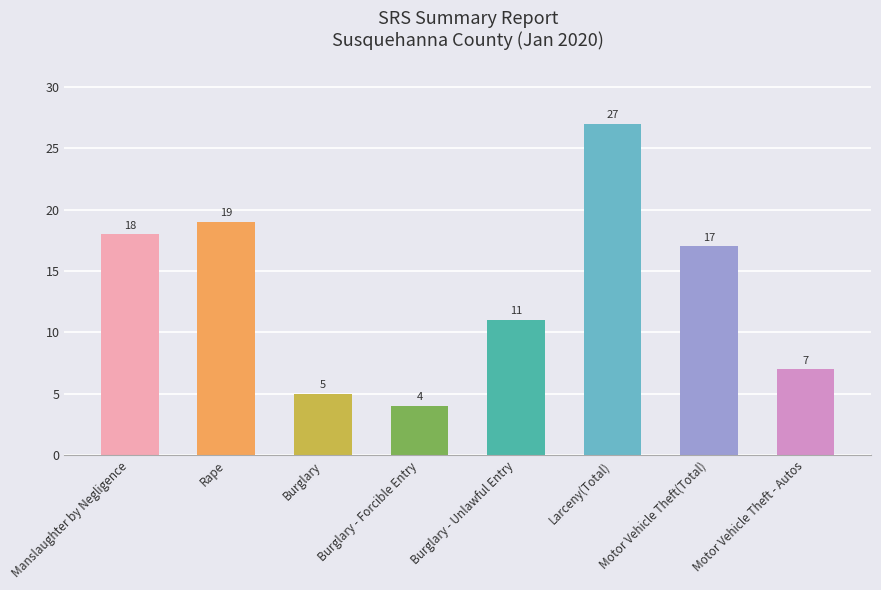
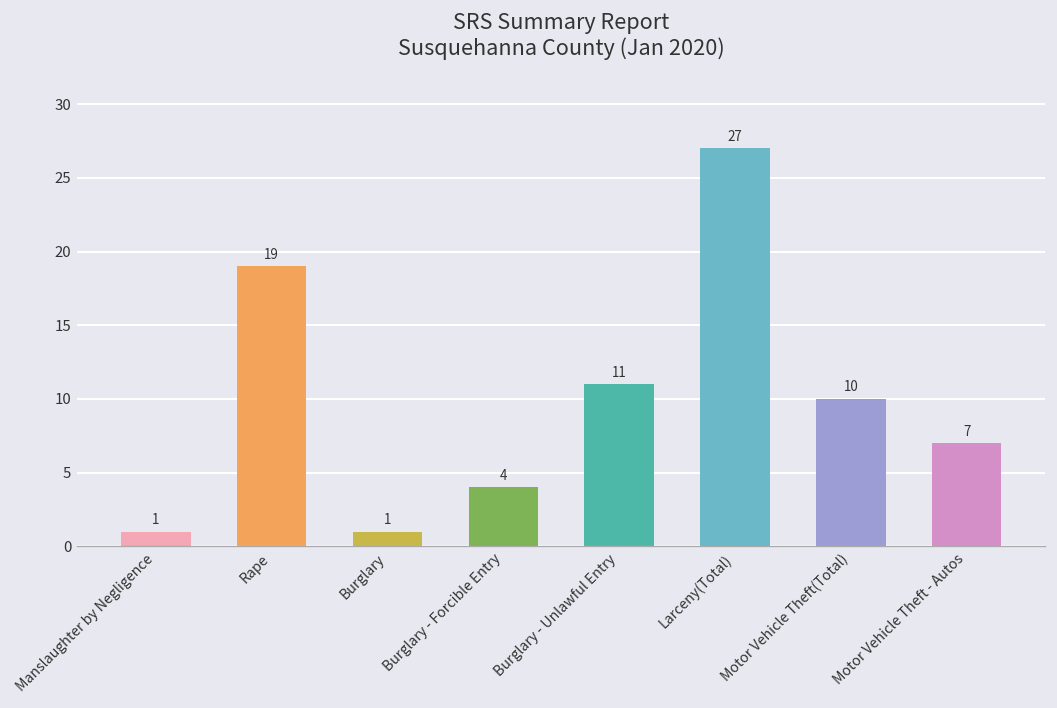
Manslaughter by Negligence: 18 -> 1
Burglary: 5 -> 1
Motor Vehicle Theft(Total): 17 -> 10
